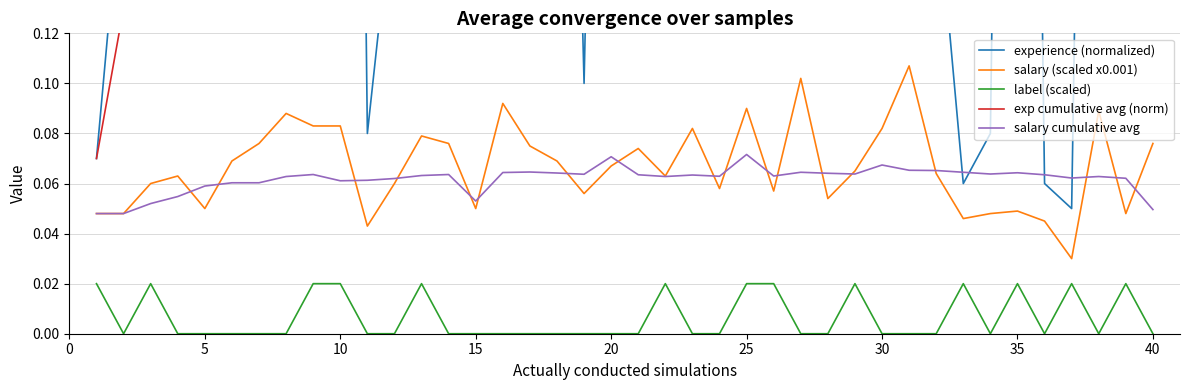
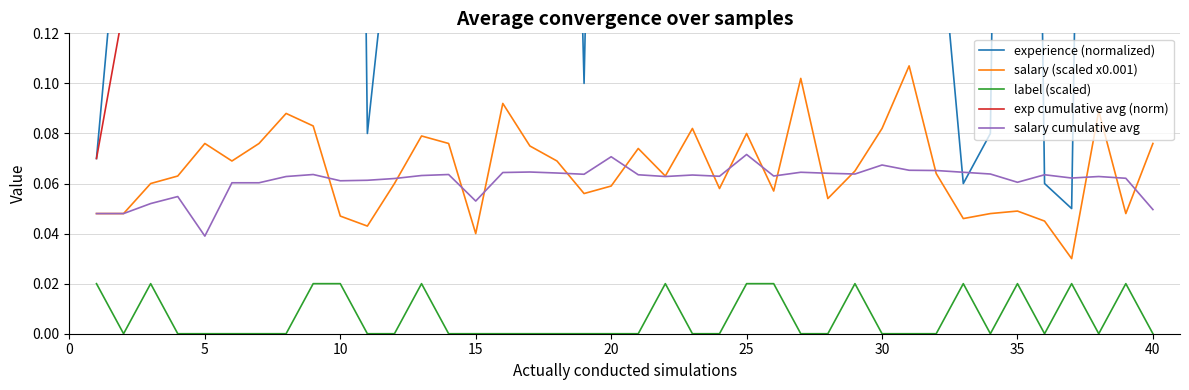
salary (scaled x0.001), 5: 0.050 -> 0.076
salary cumulative avg, 5: 0.059 -> 0.039
salary (scaled x0.001), 10: 0.083 -> 0.047
salary (scaled x0.001), 15: 0.05 -> 0.04
salary (scaled x0.001), 20: 0.067 -> 0.059
salary (scaled x0.001), 25: 0.09 -> 0.08
salary cumulative avg, 35: 0.064 -> 0.061
